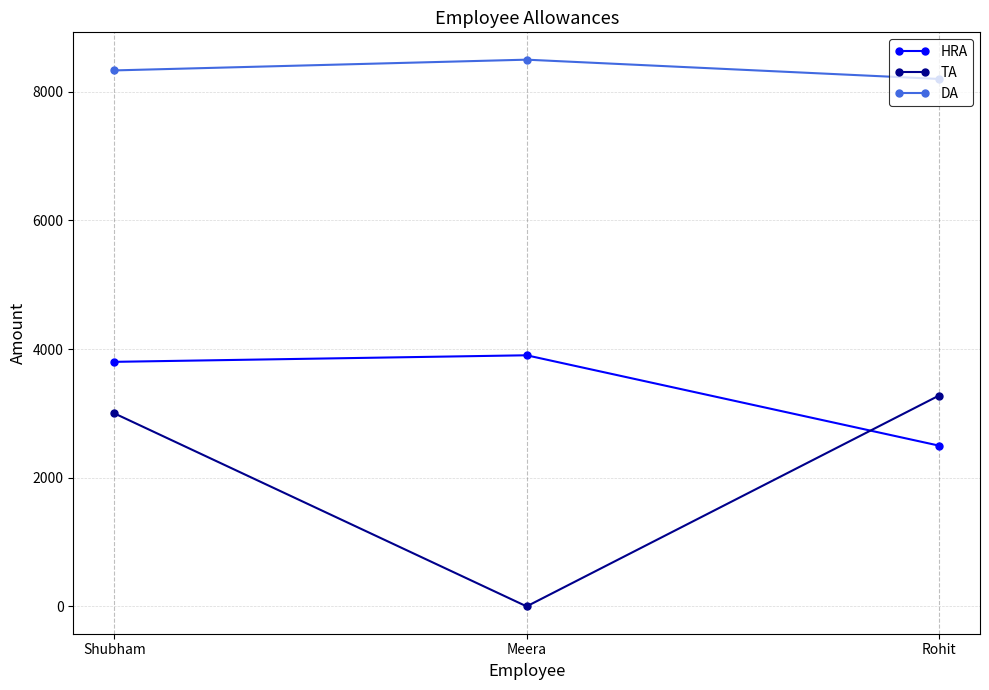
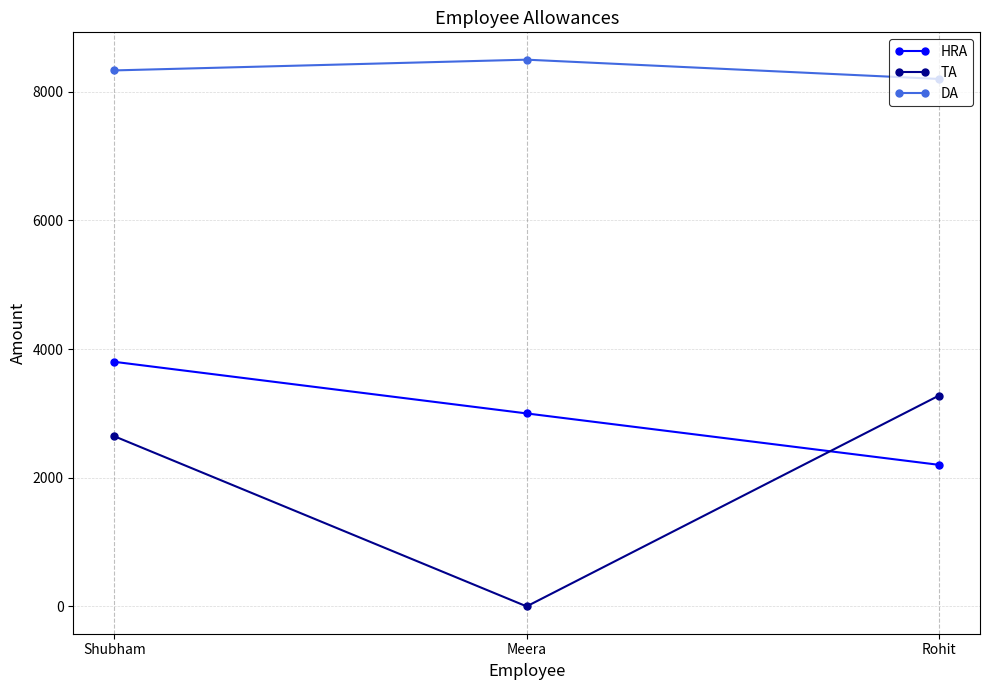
TA, Shubham: 3000 -> 2600
HRA, Meera: 3900 -> 3000
HRA, Rohit: 2500 -> 2200
